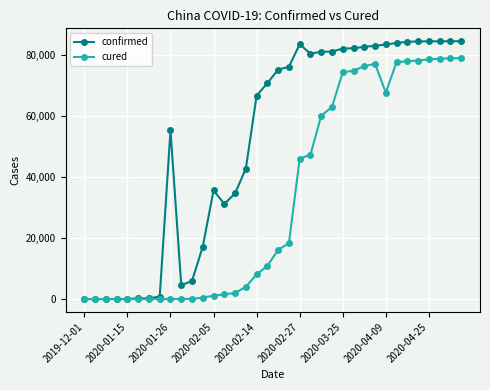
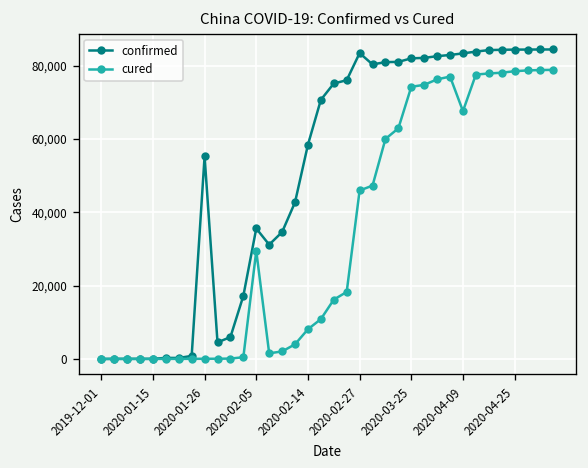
cured, 2020-02-05: 1,000 -> 29,000
confirmed, 2020-02-14: 67,000 -> 58,000
